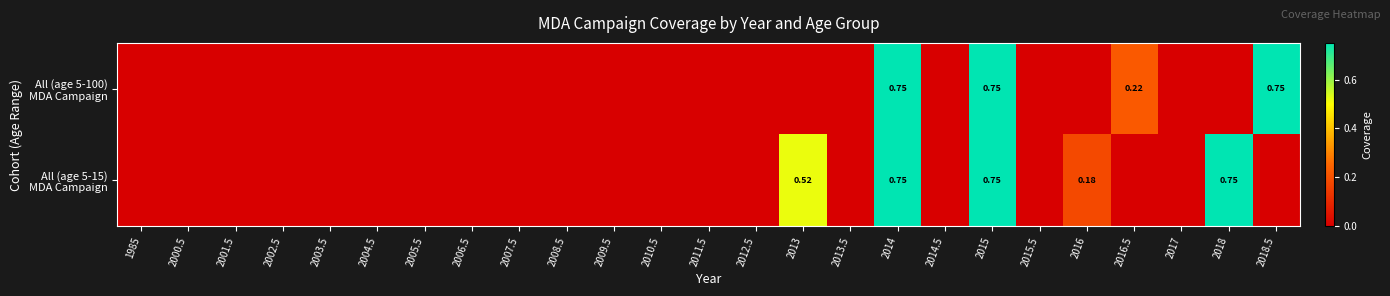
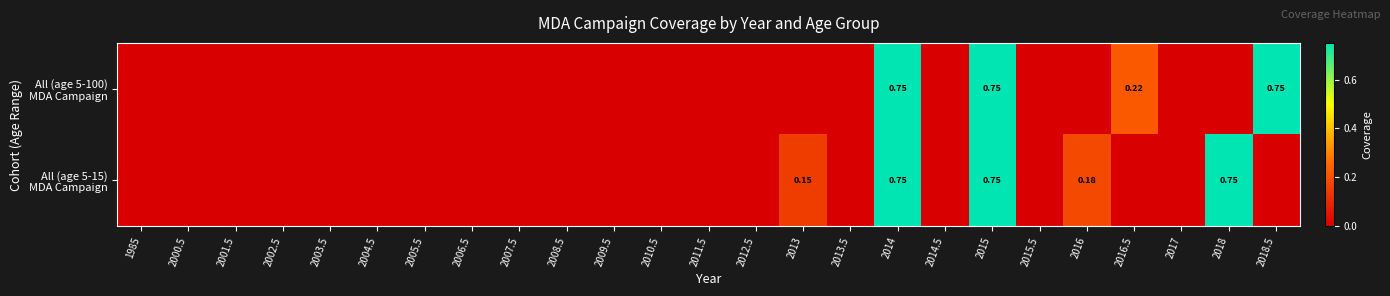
All (age 5-15) MDA Campaign, 2013: 0.52 -> 0.15
